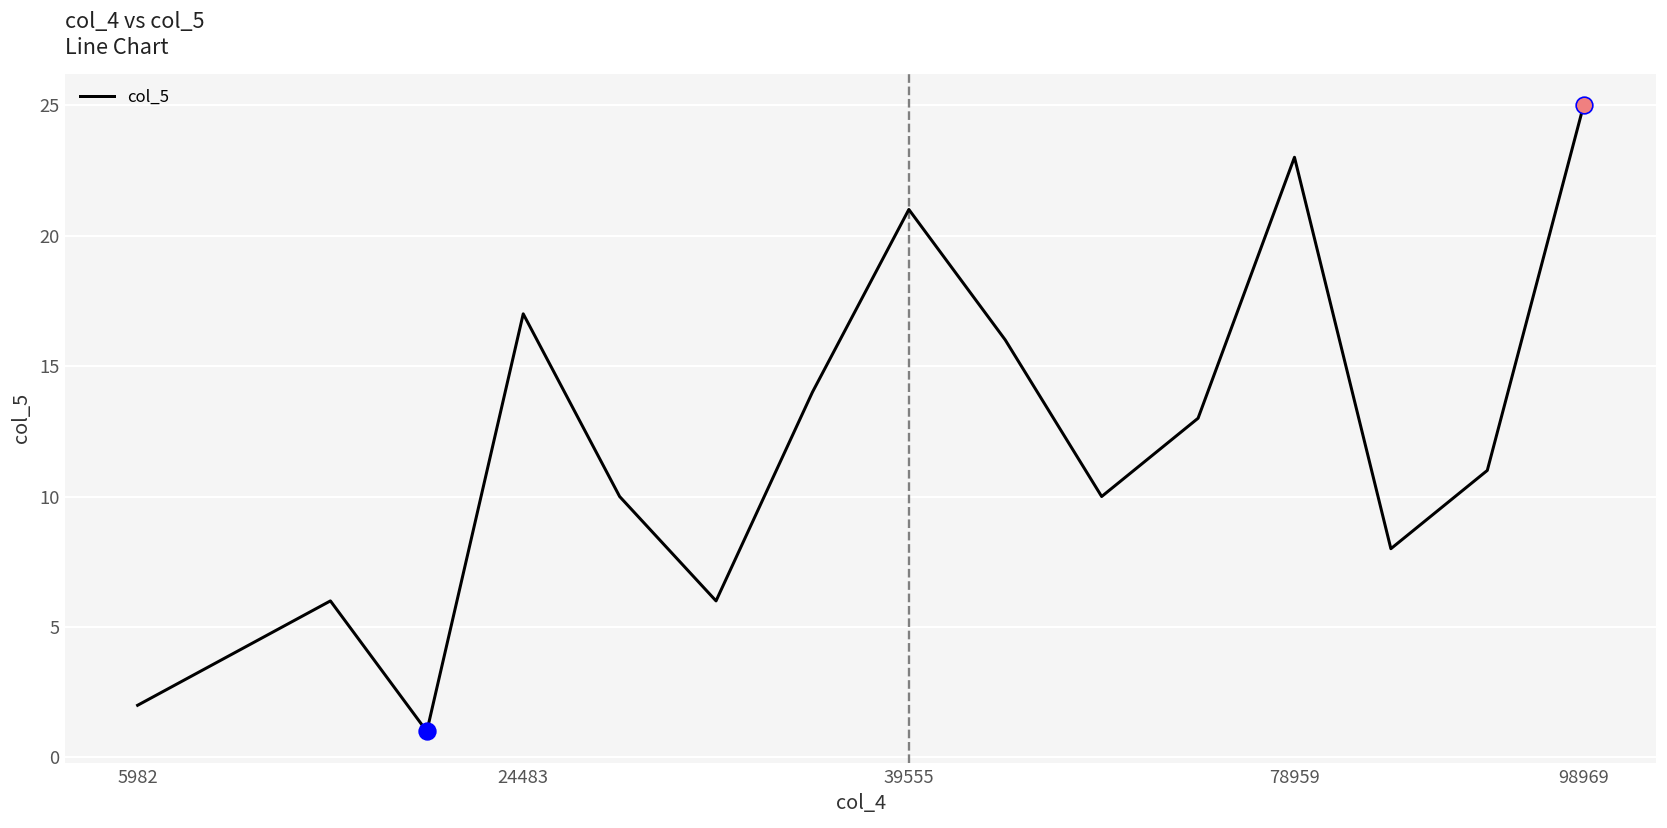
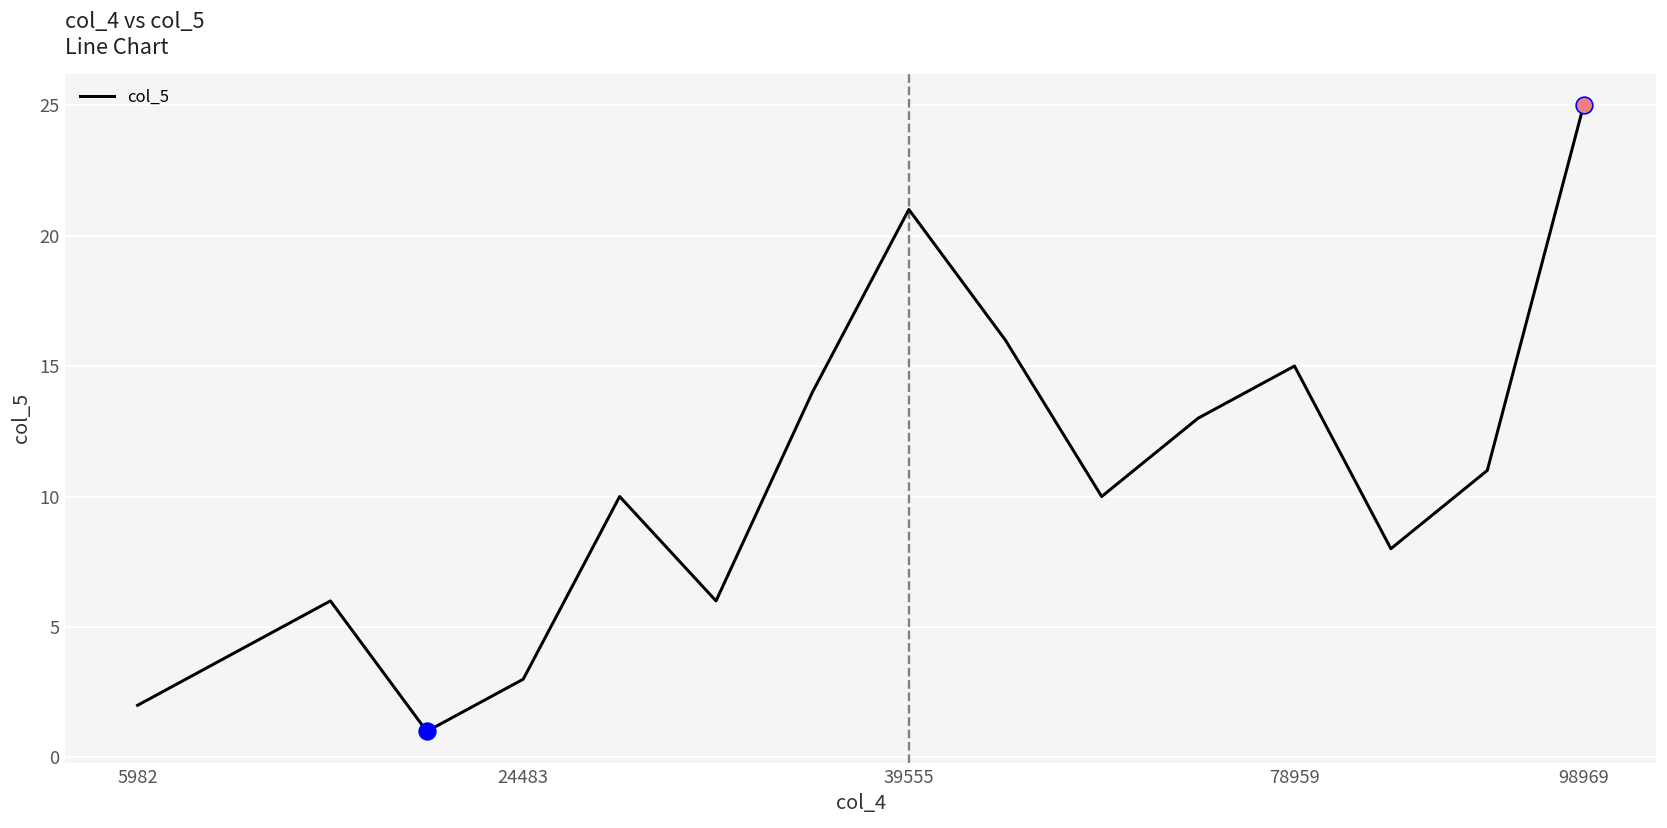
col_5, 24483: 17 -> 3
col_5, 78959: 23 -> 15
